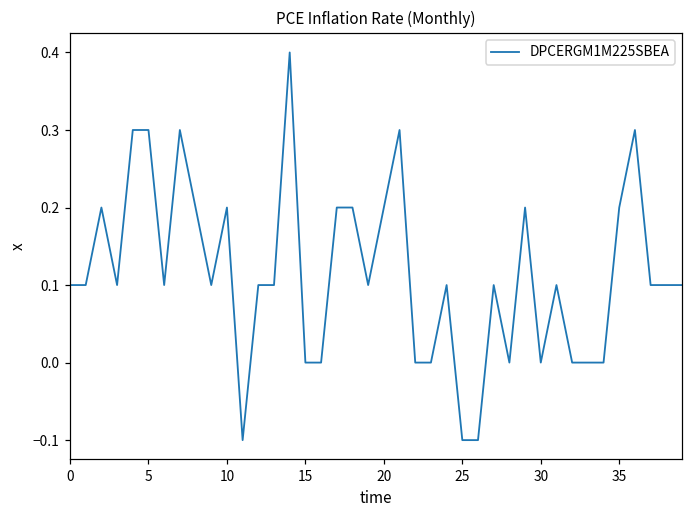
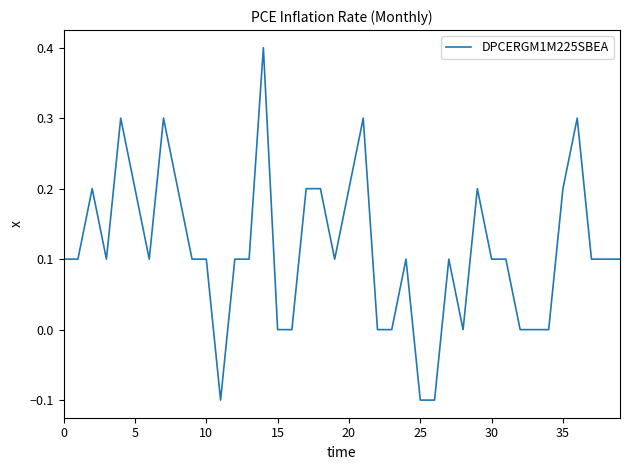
5: 0.3 -> 0.2
10: 0.2 -> 0.1
30: 0.0 -> 0.1
